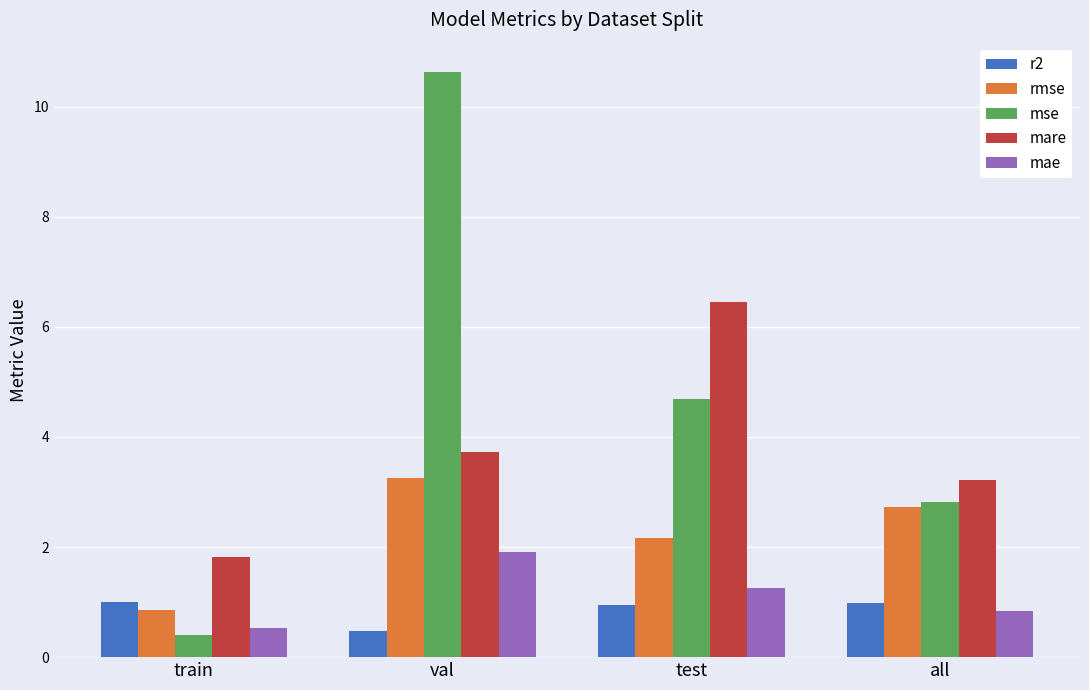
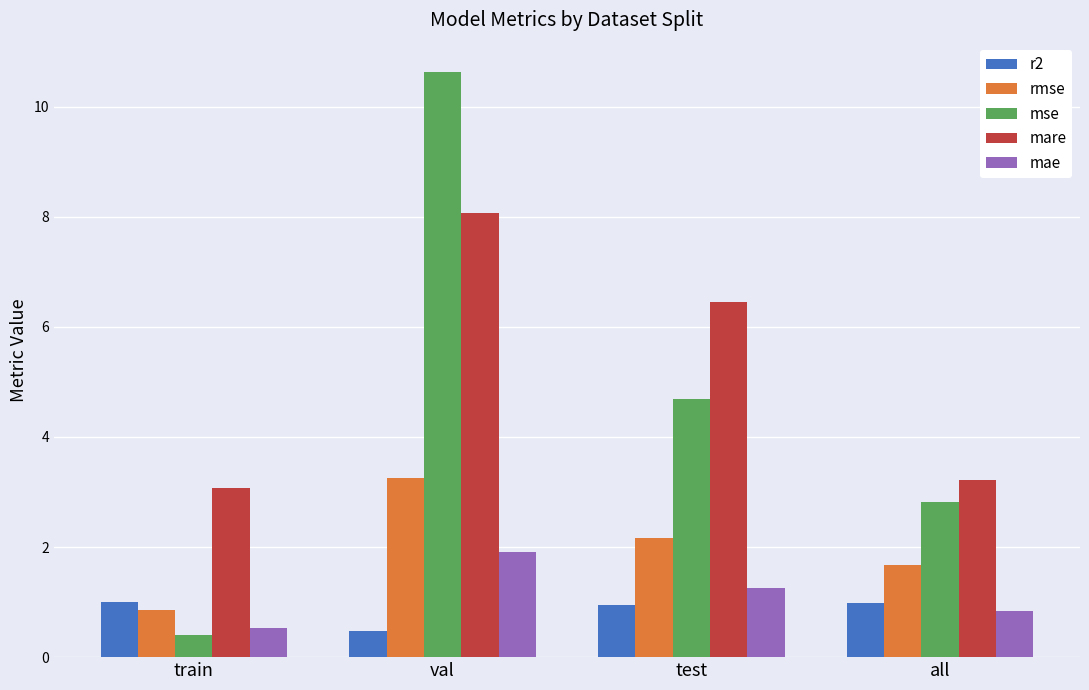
mare, train: 1.8 -> 3.1
mare, val: 3.7 -> 8.1
rmse, all: 2.7 -> 1.7
